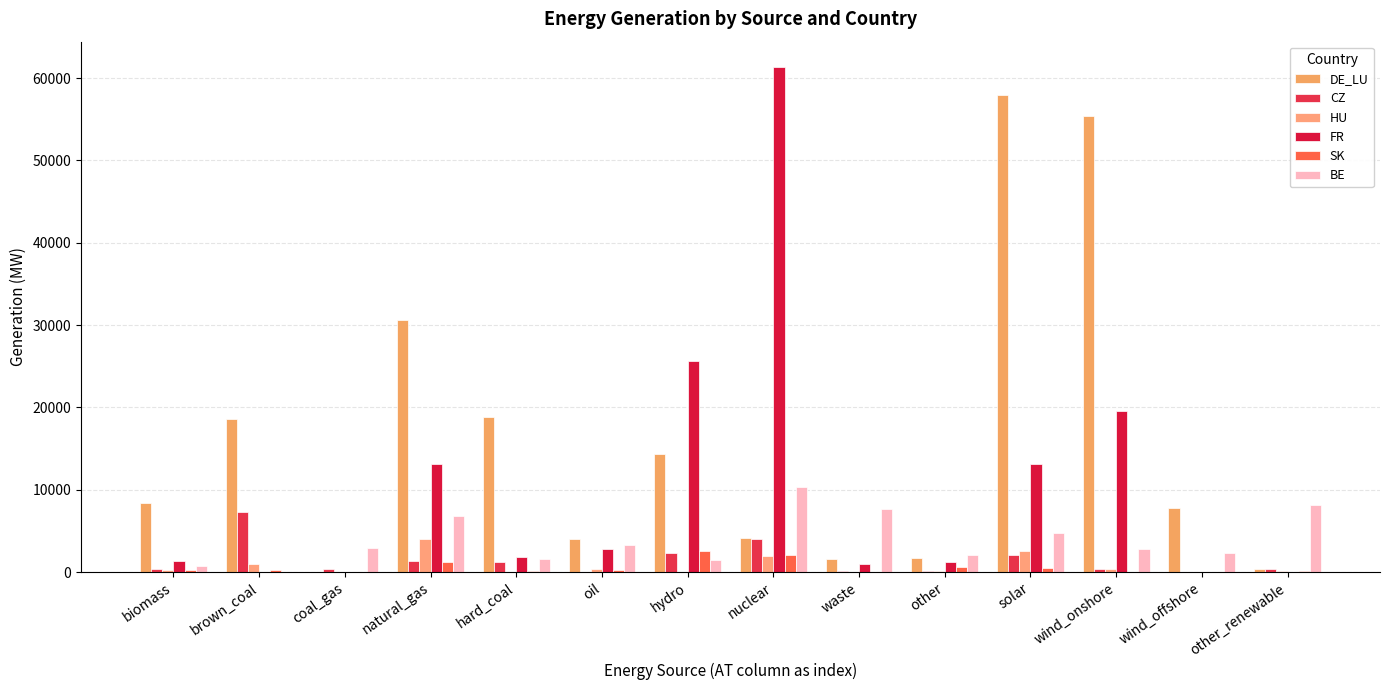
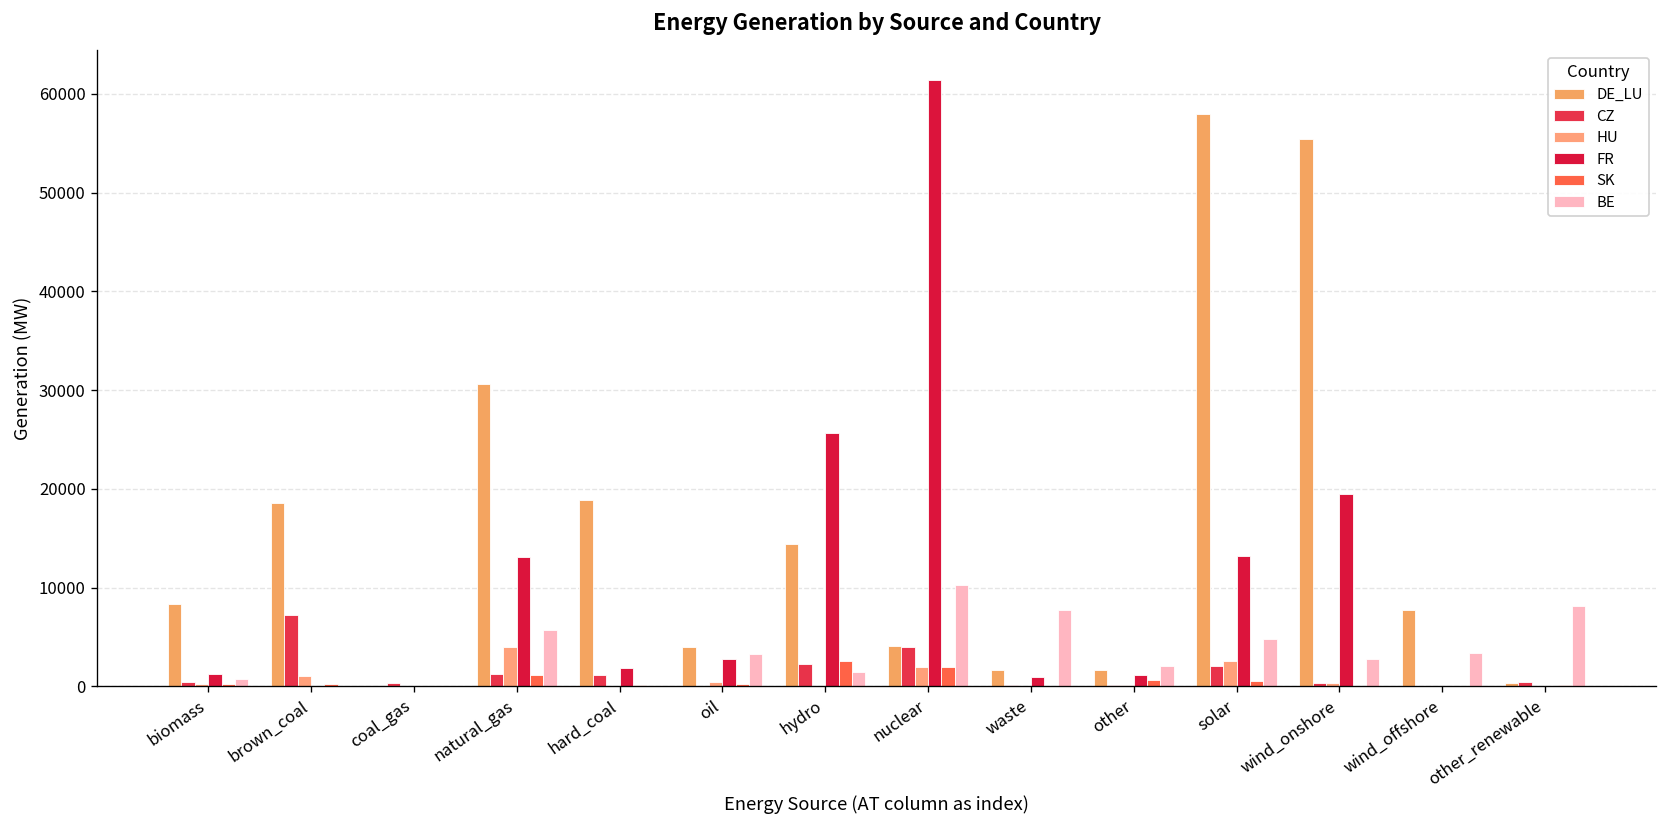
BE, coal_gas: 3000 -> 0
BE, natural_gas: 7000 -> 6000
BE, hard_coal: 2000 -> 0
BE, wind_offshore: 2000 -> 3000
